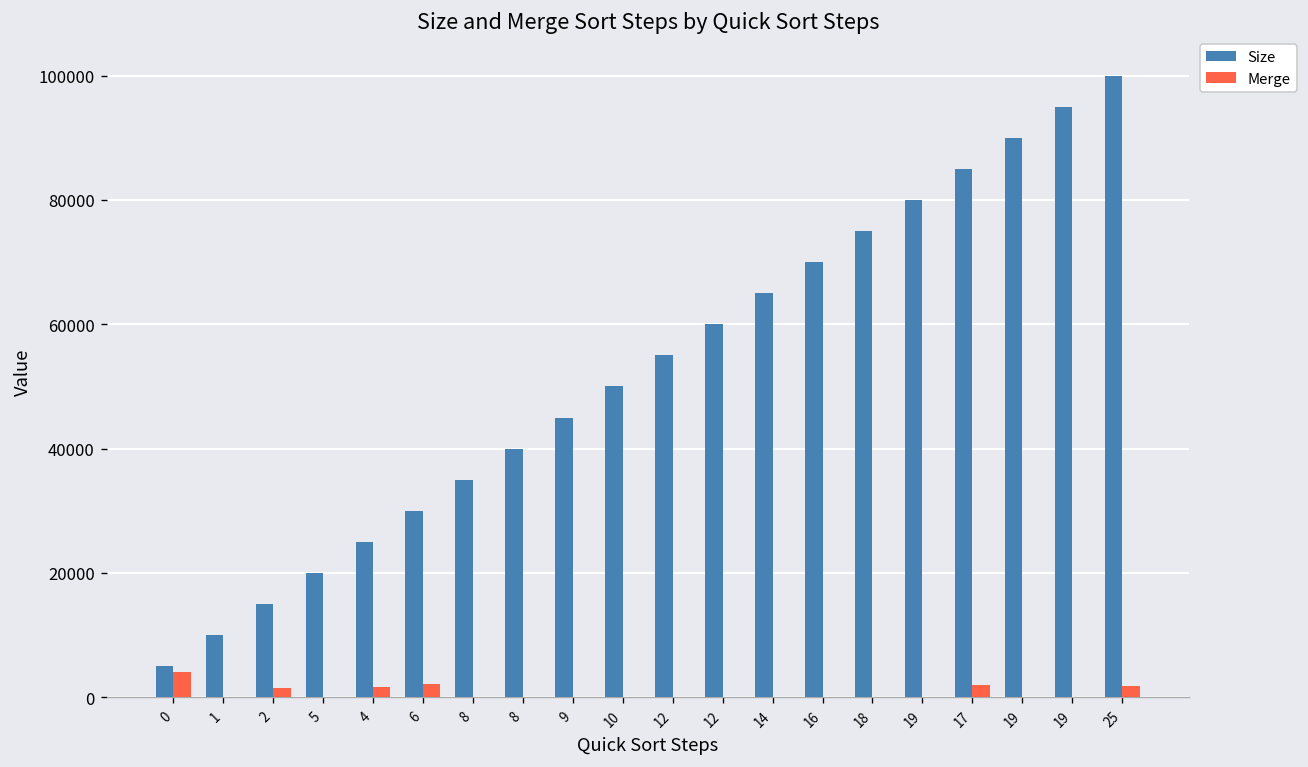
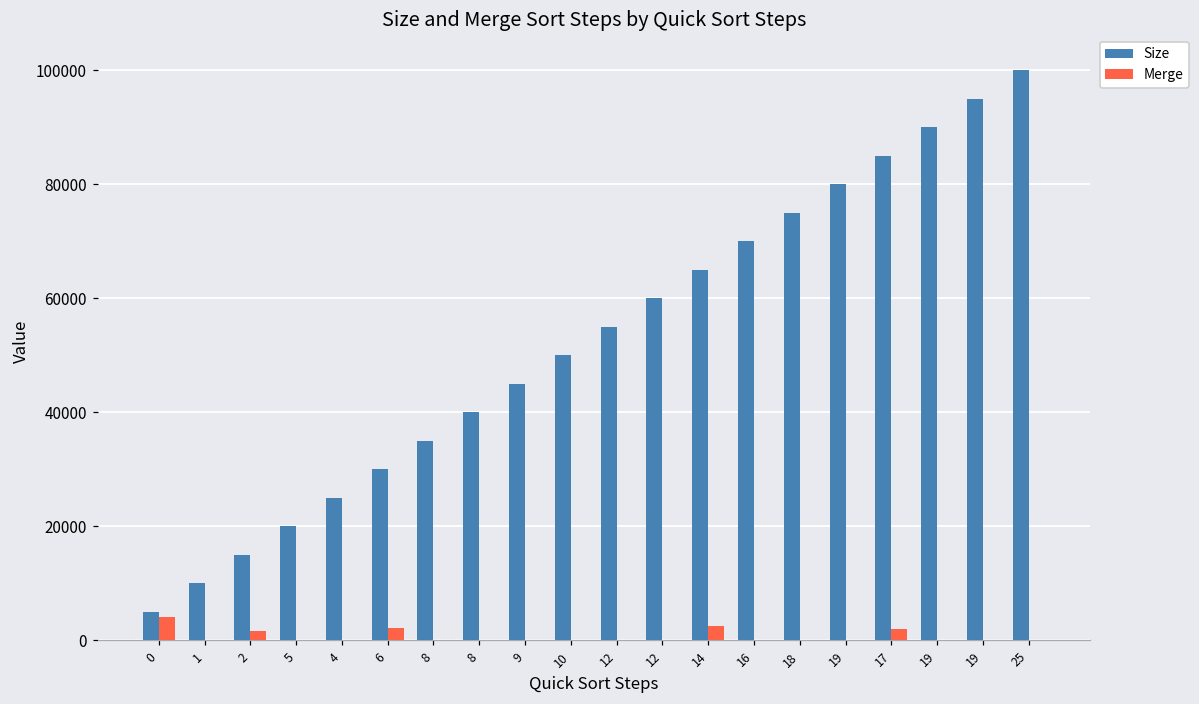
Merge, 4: 2000 -> 0
Merge, 14: 0 -> 3000
Merge, 25: 2000 -> 0
